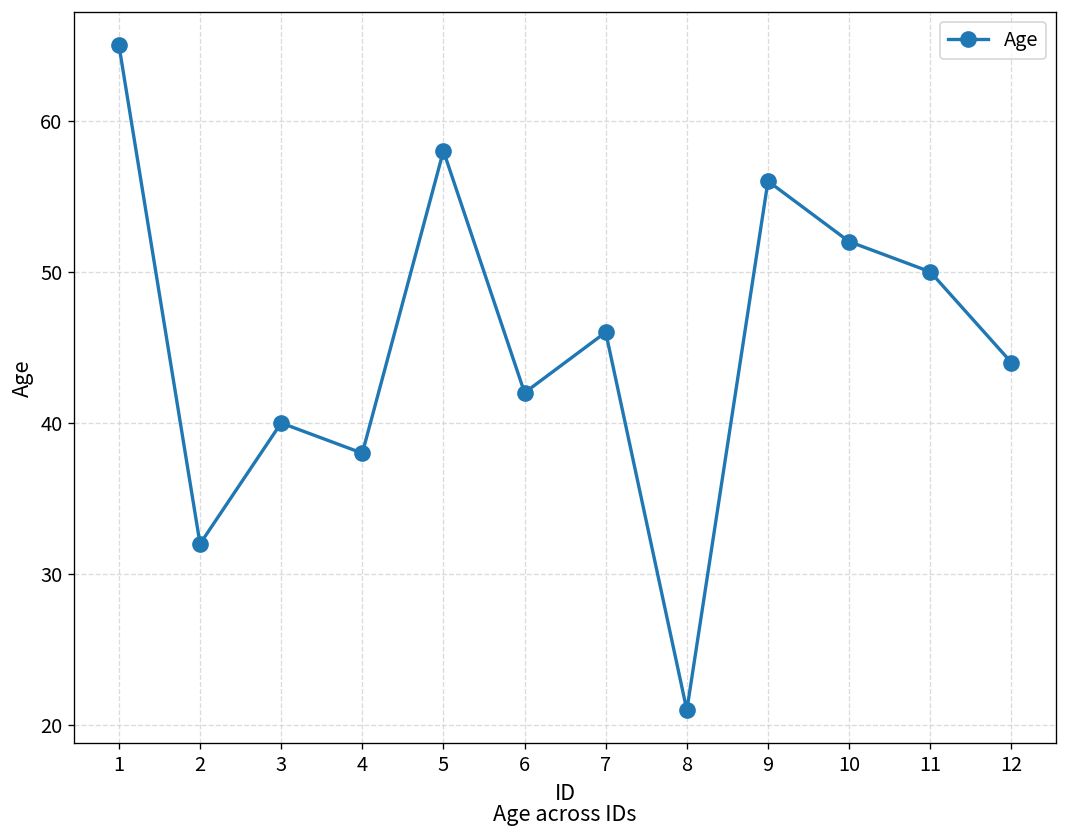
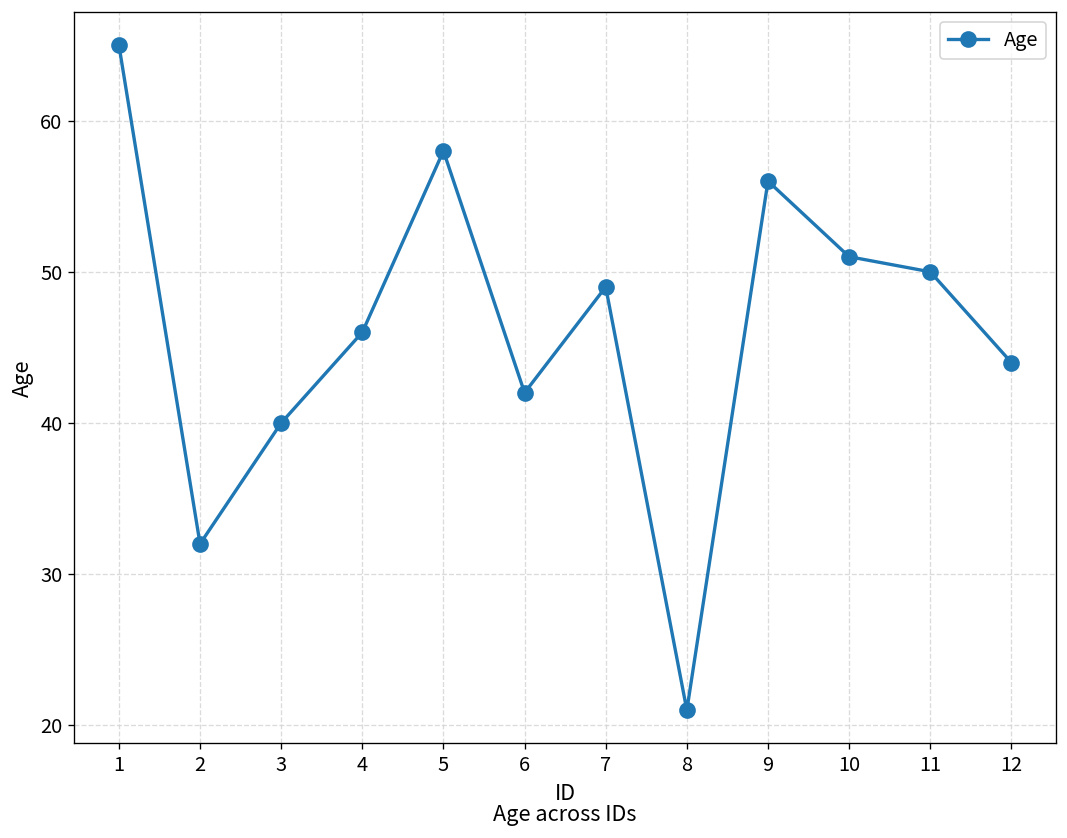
4: 38 -> 46
7: 46 -> 49
10: 52 -> 51
